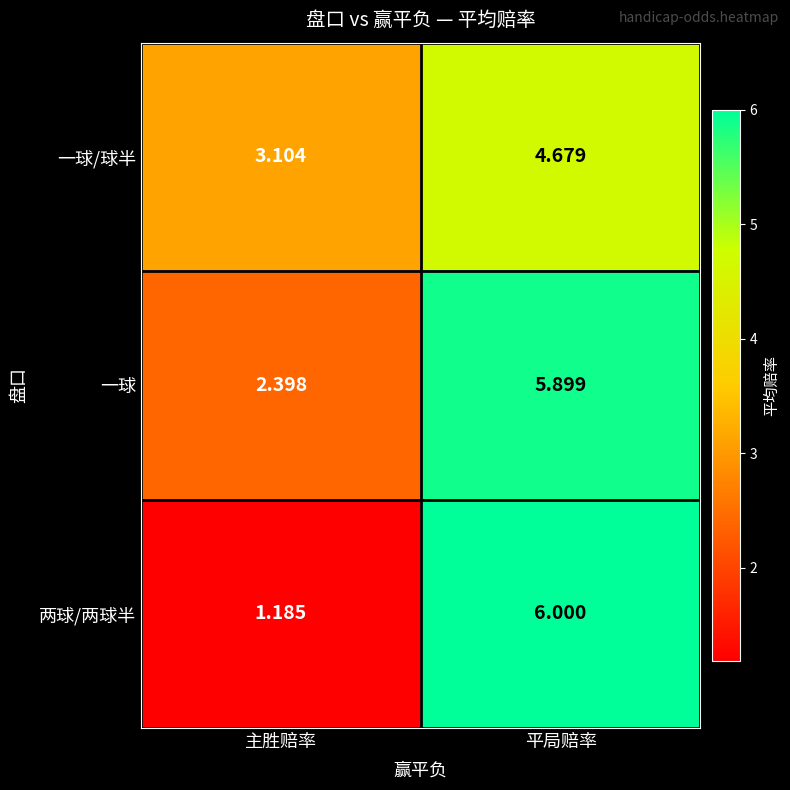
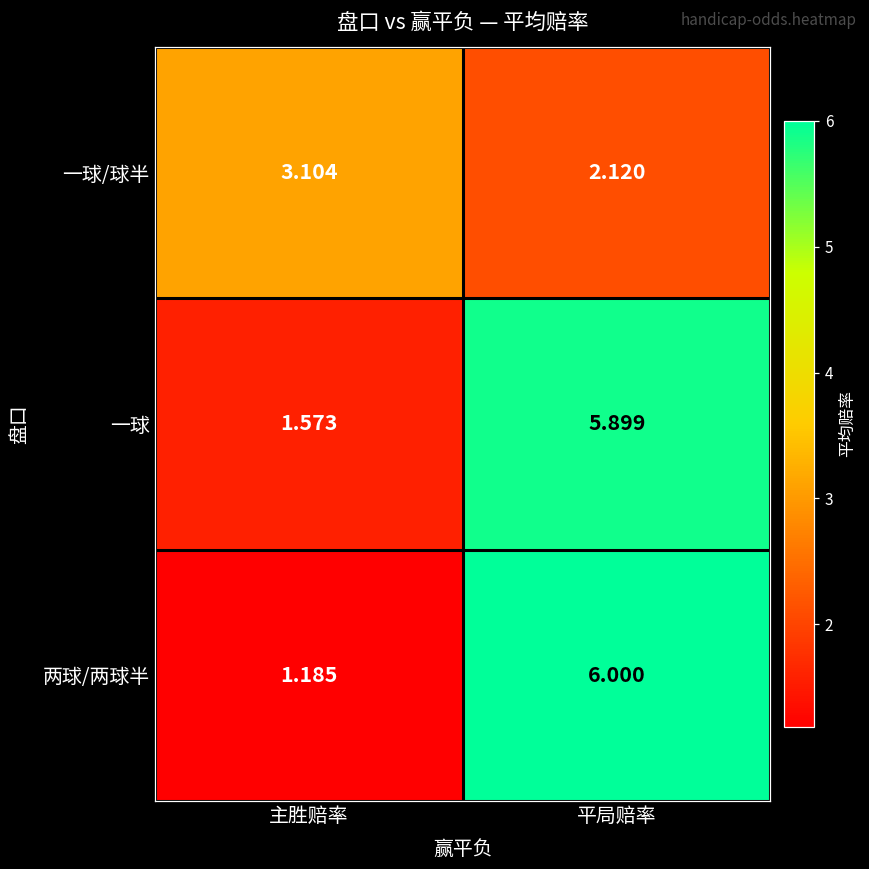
一球/球半, 平局赔率: 4.679 -> 2.120
一球, 主胜赔率: 2.398 -> 1.573
